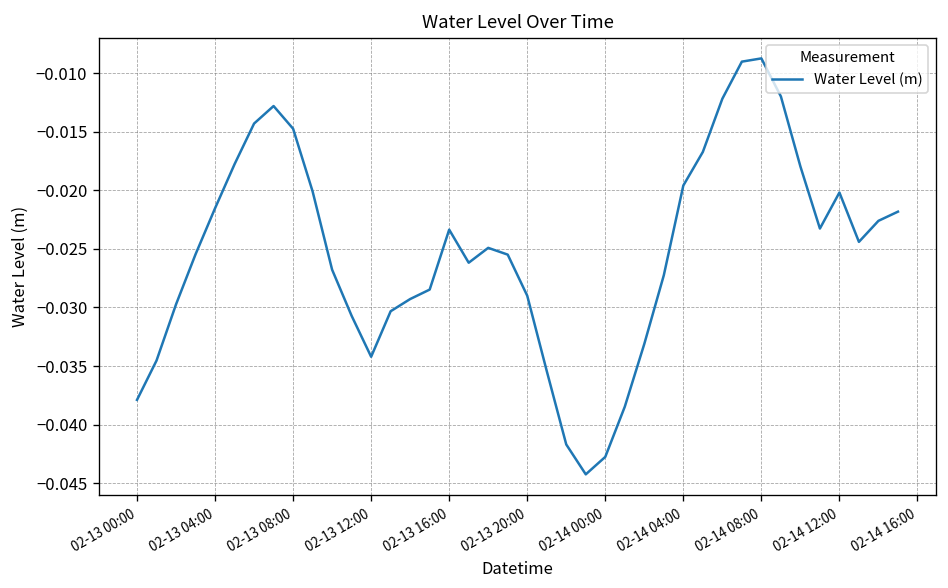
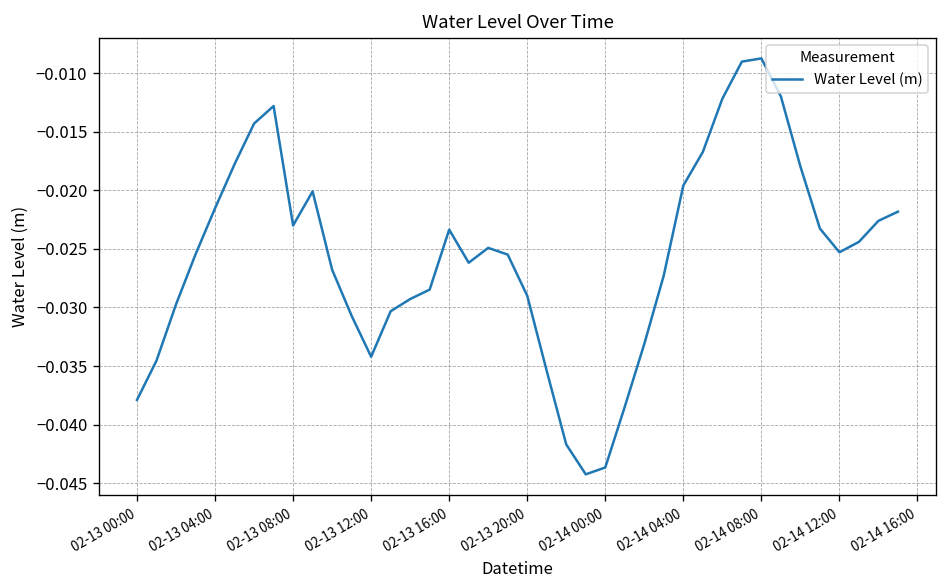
02-13 08:00: -0.015 -> -0.023
02-14 00:00: -0.043 -> -0.044
02-14 12:00: -0.020 -> -0.025
